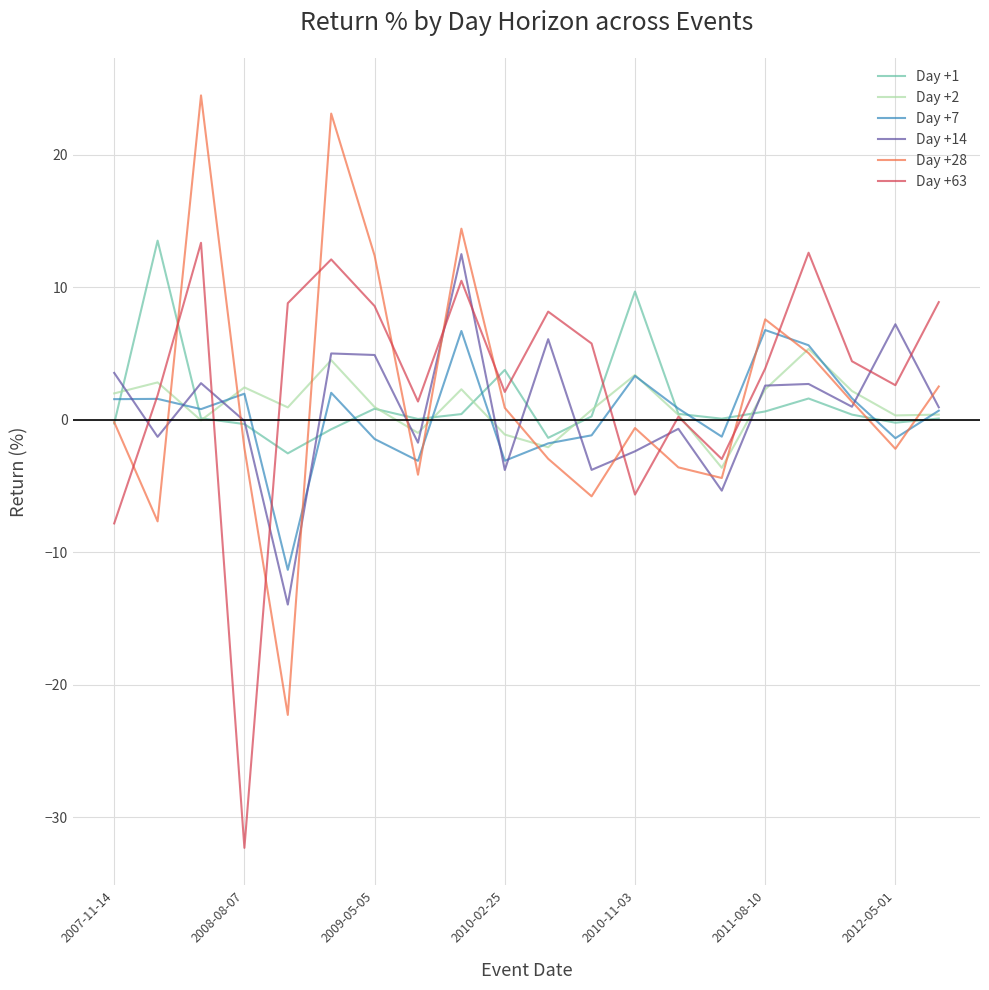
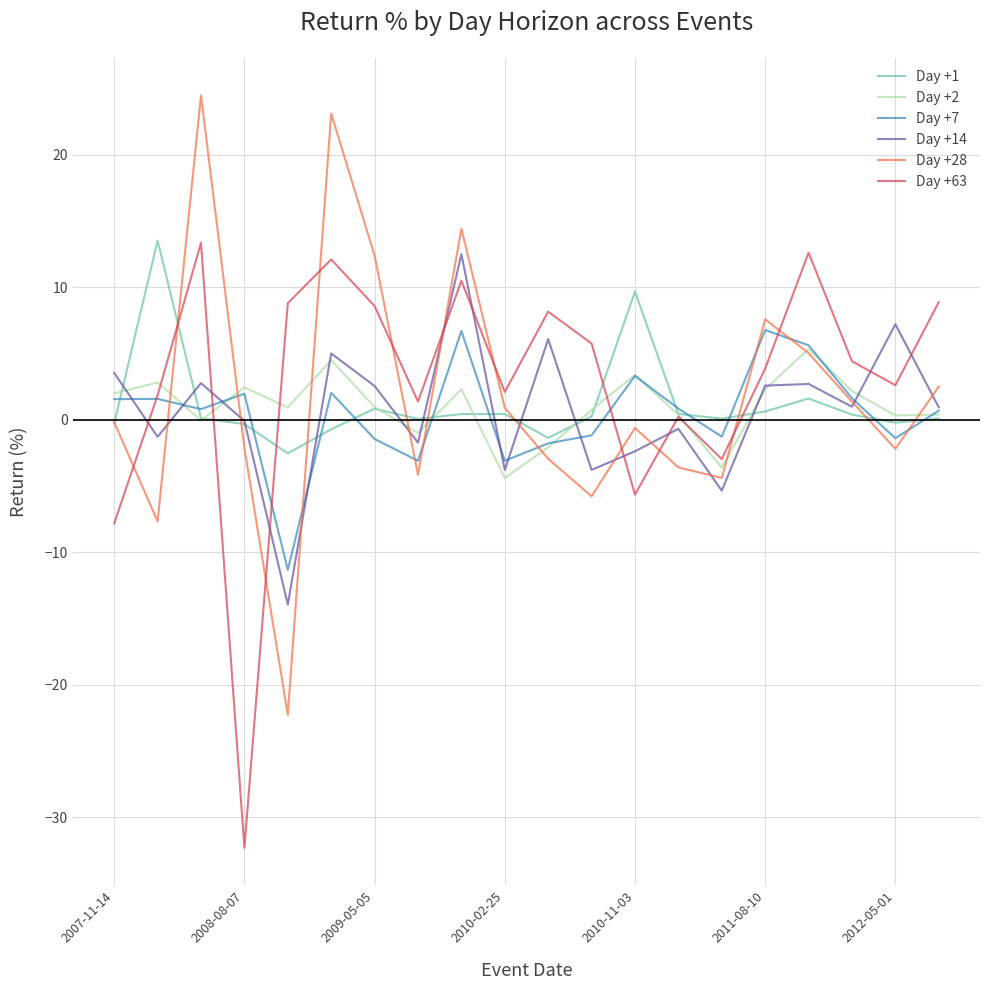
Day +14, 2009-05-05: 4.9 -> 2.5
Day +1, 2010-02-25: 3.8 -> 0.4
Day +2, 2010-02-25: -1.1 -> -4.4
